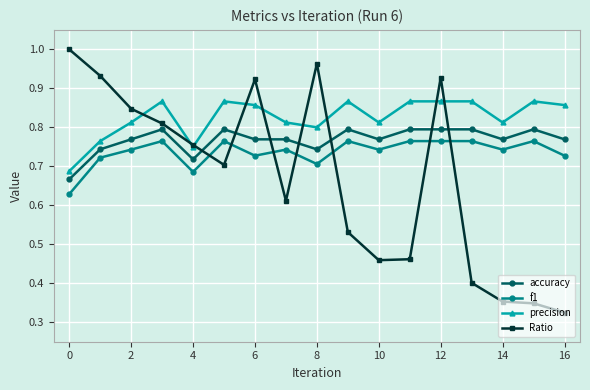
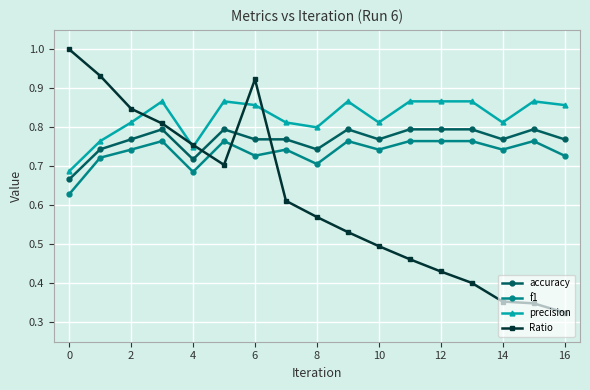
Ratio, 8: 0.96 -> 0.57
Ratio, 10: 0.46 -> 0.50
Ratio, 12: 0.93 -> 0.43
